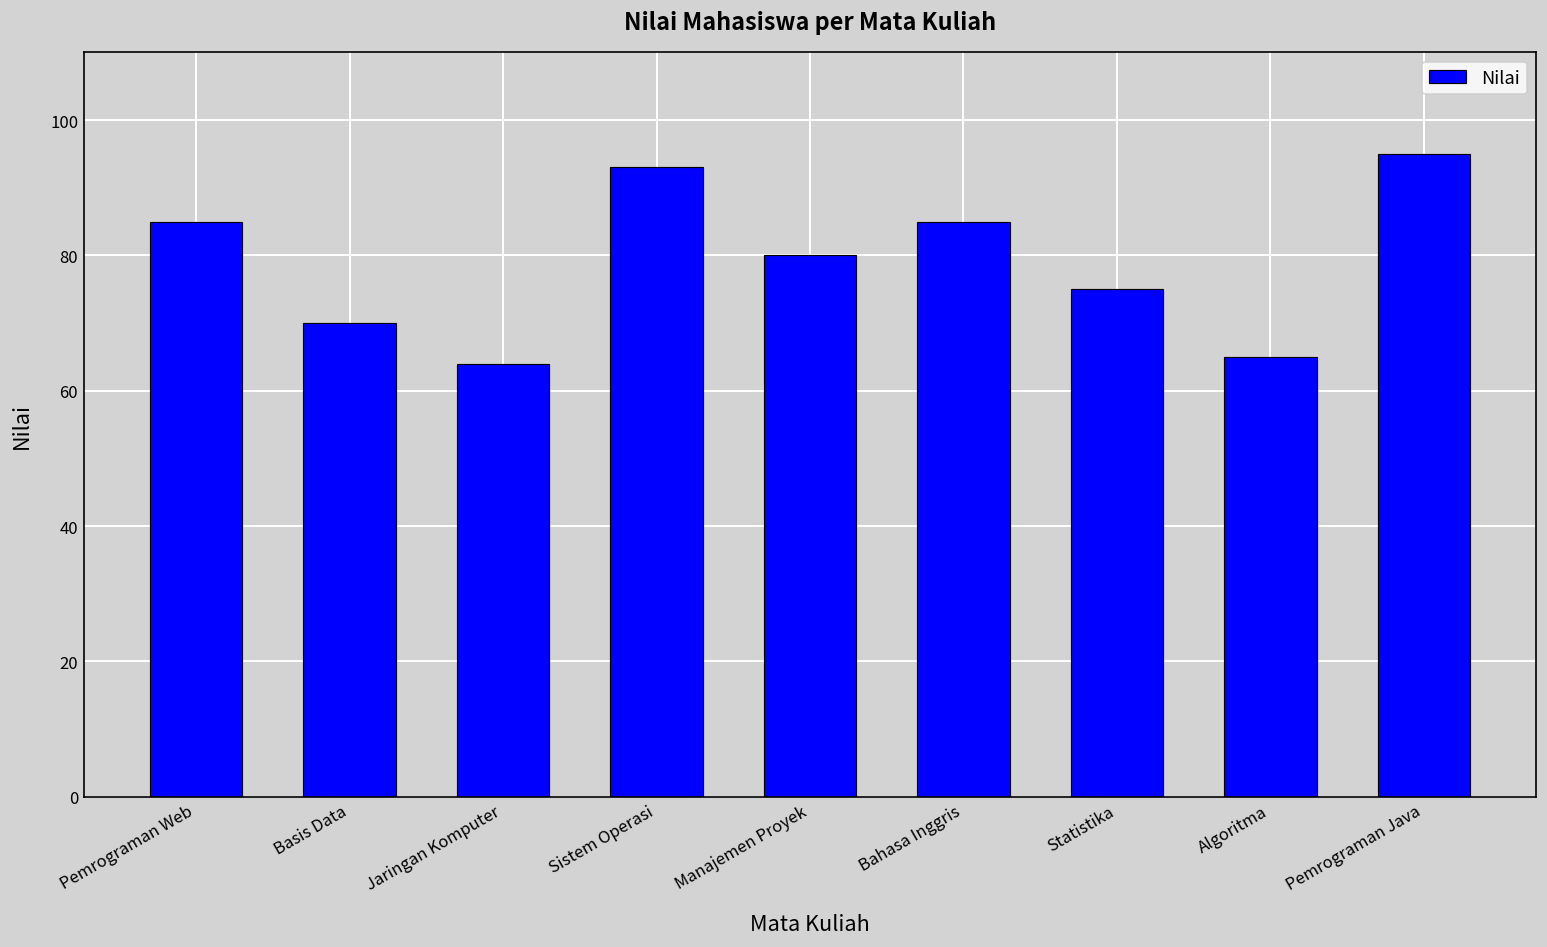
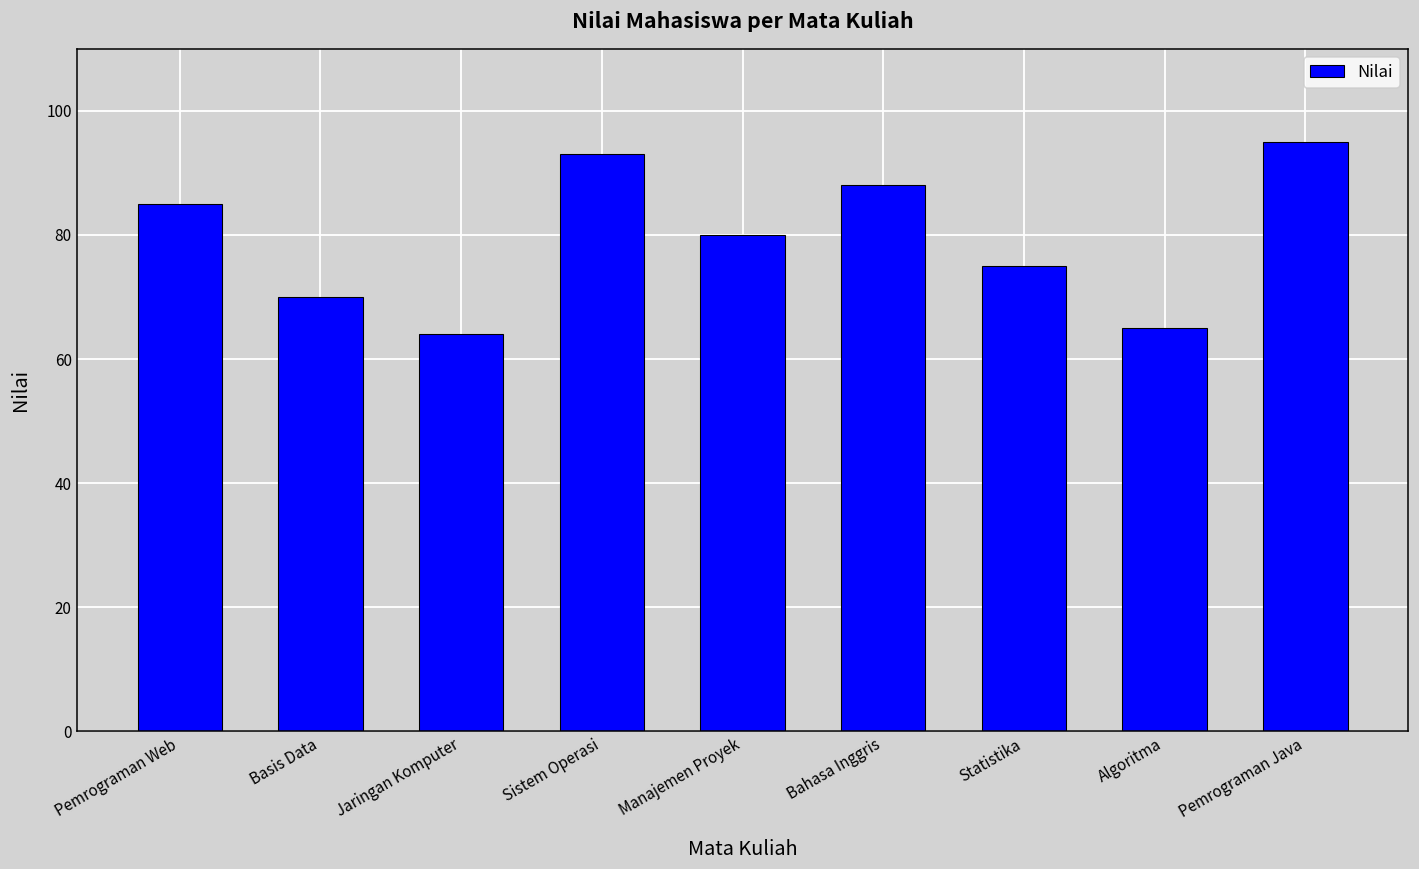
Bahasa Inggris: 85 -> 88
